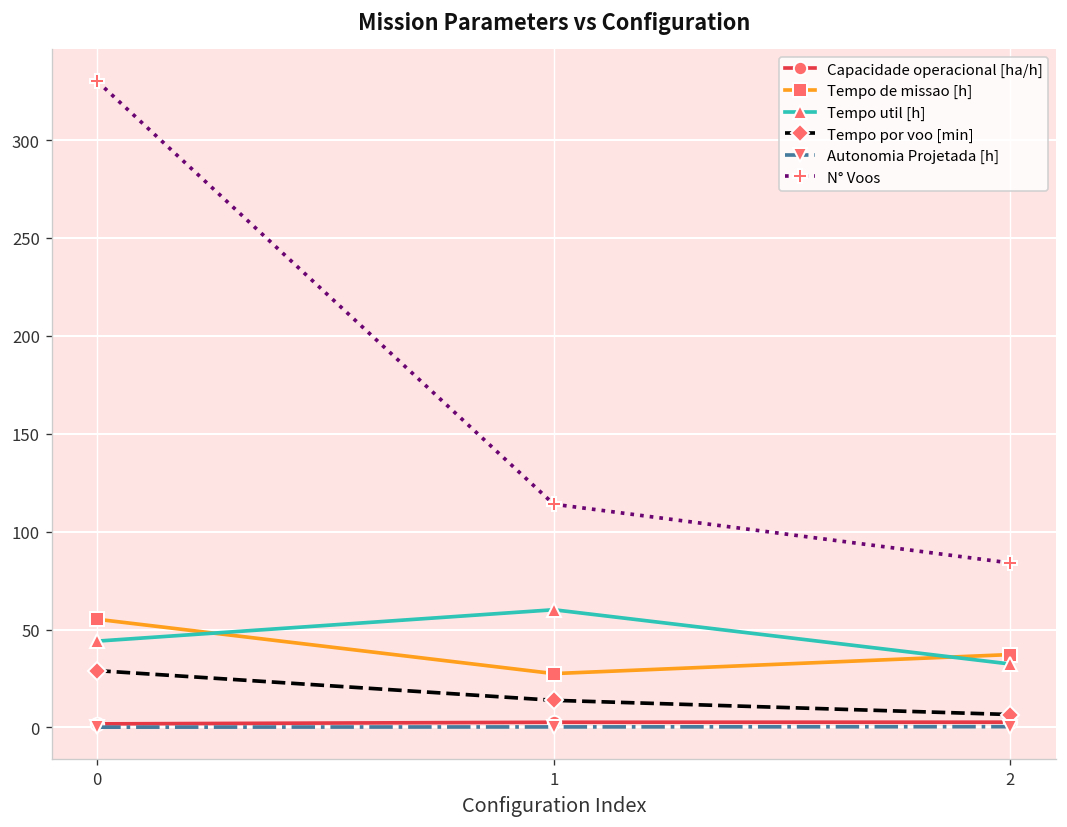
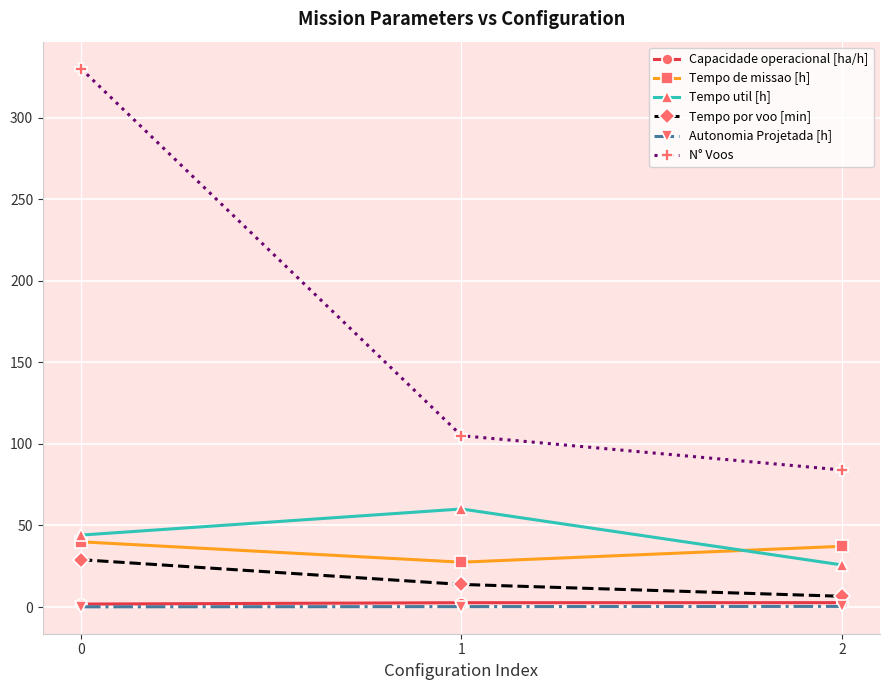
Tempo de missao [h], 0: 55 -> 40
N° Voos, 1: 114 -> 105
Tempo util [h], 2: 32 -> 26
